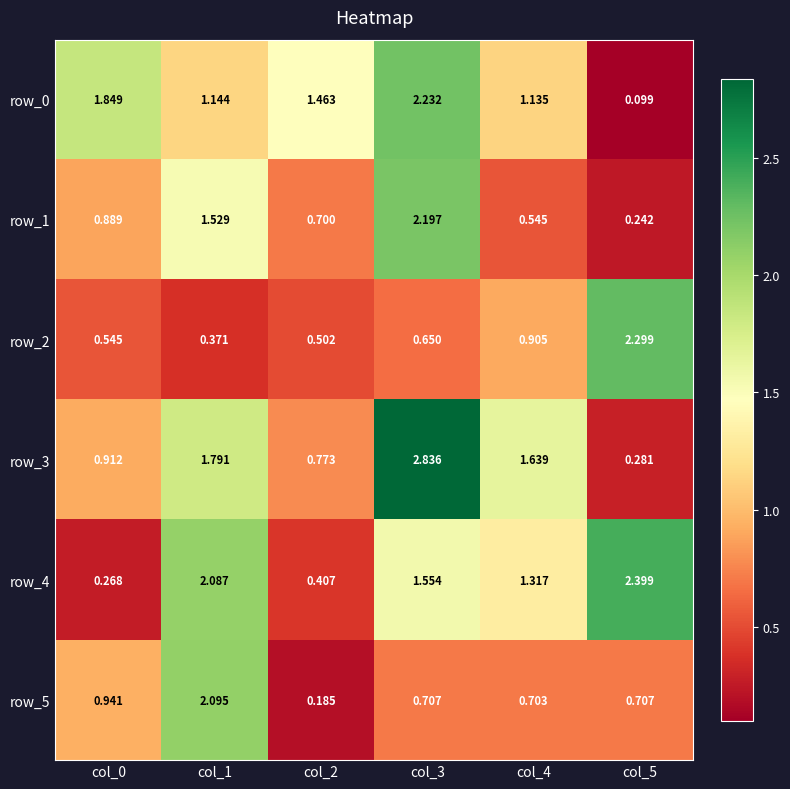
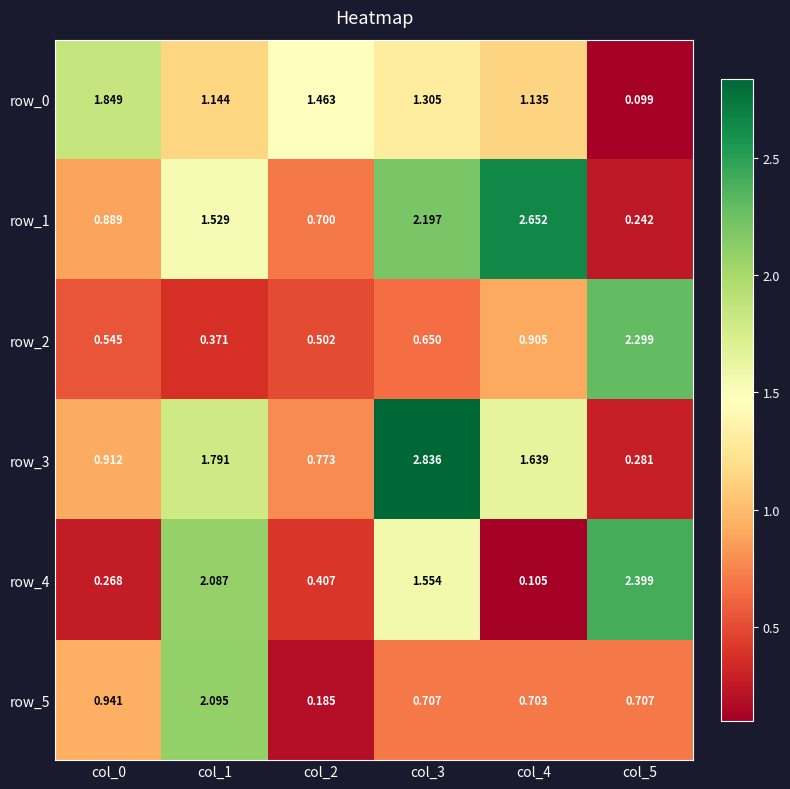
row_0, col_3: 2.232 -> 1.305
row_1, col_4: 0.545 -> 2.652
row_4, col_4: 1.317 -> 0.105
